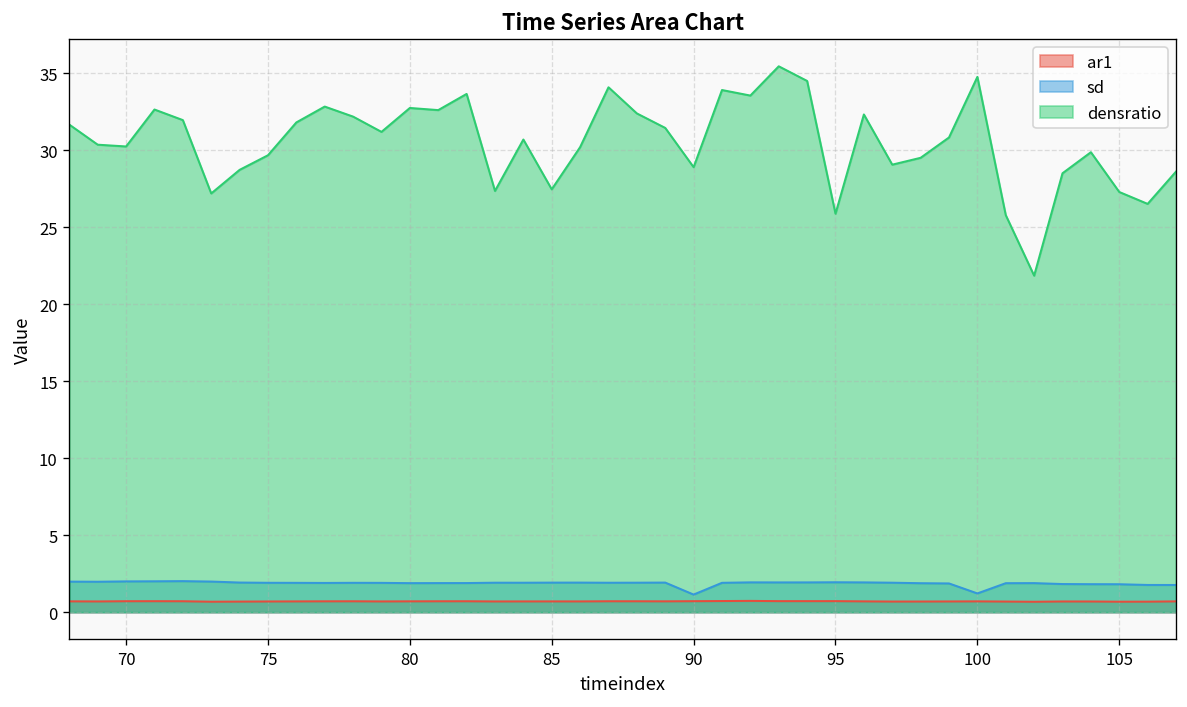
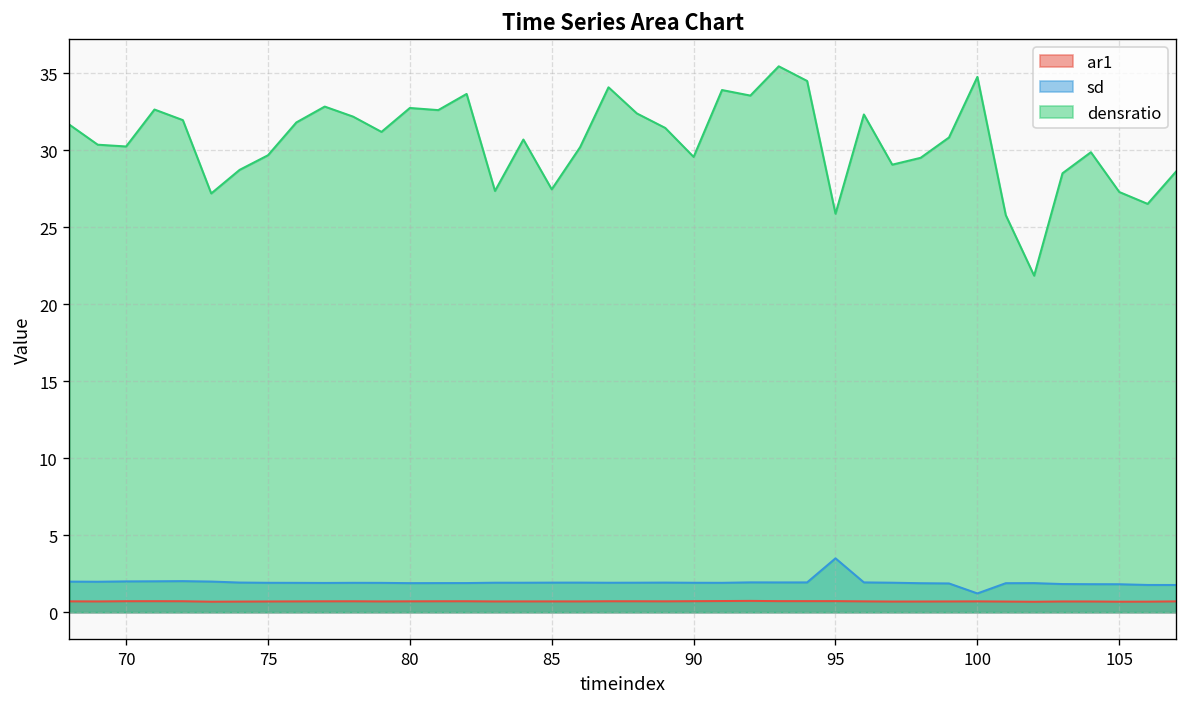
sd, 90: 1.1 -> 1.9
densratio, 90: 28.9 -> 29.6
sd, 95: 1.9 -> 3.5
